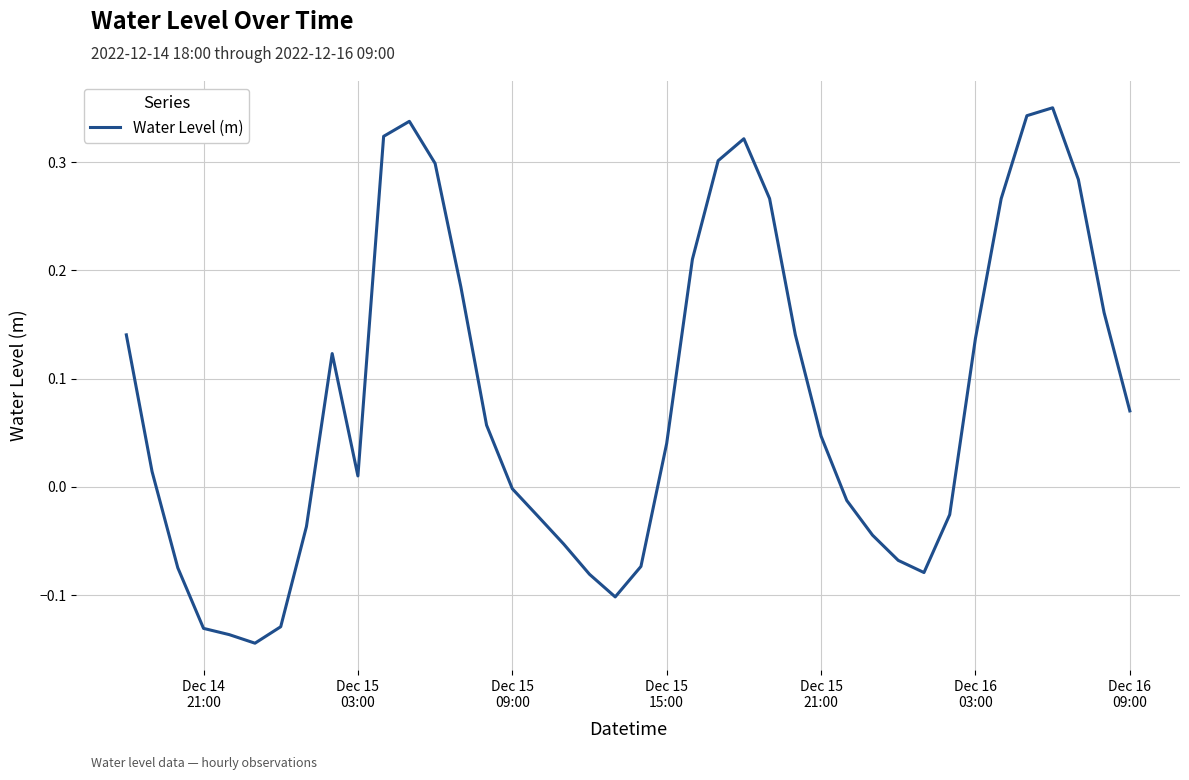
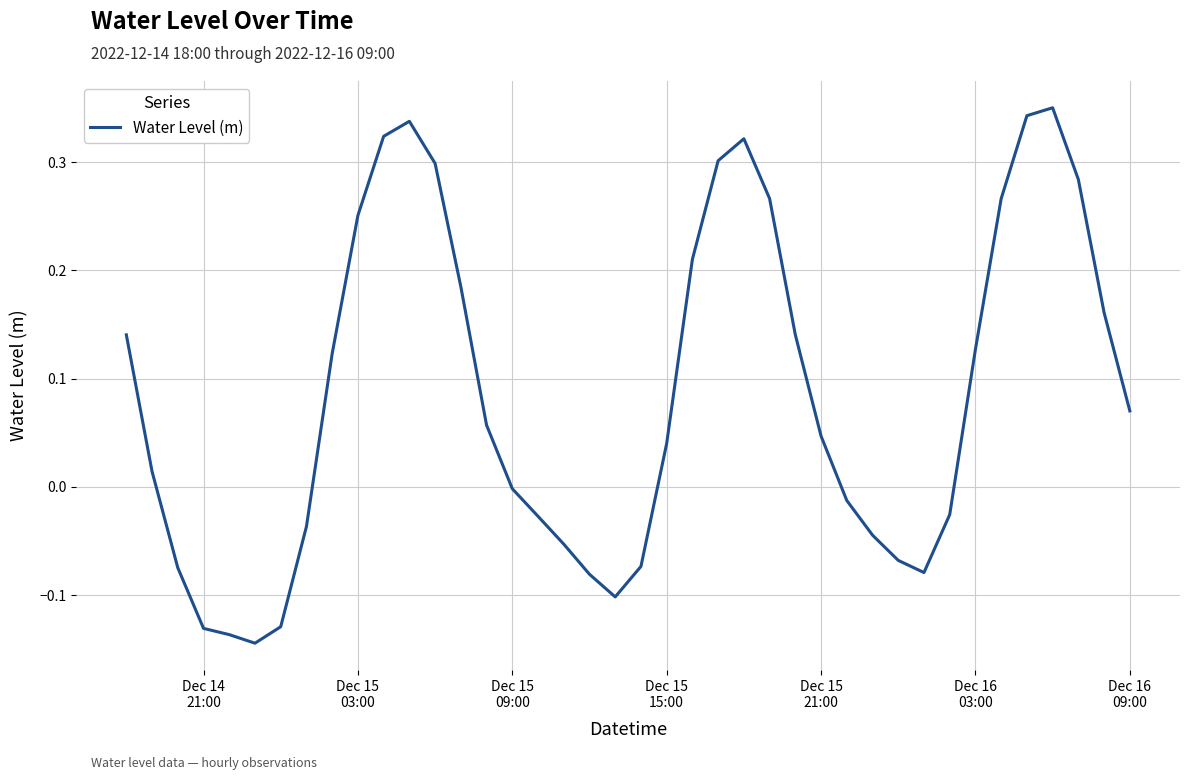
Dec 15 03:00: 0.010 -> 0.251
Dec 16 03:00: 0.137 -> 0.127
